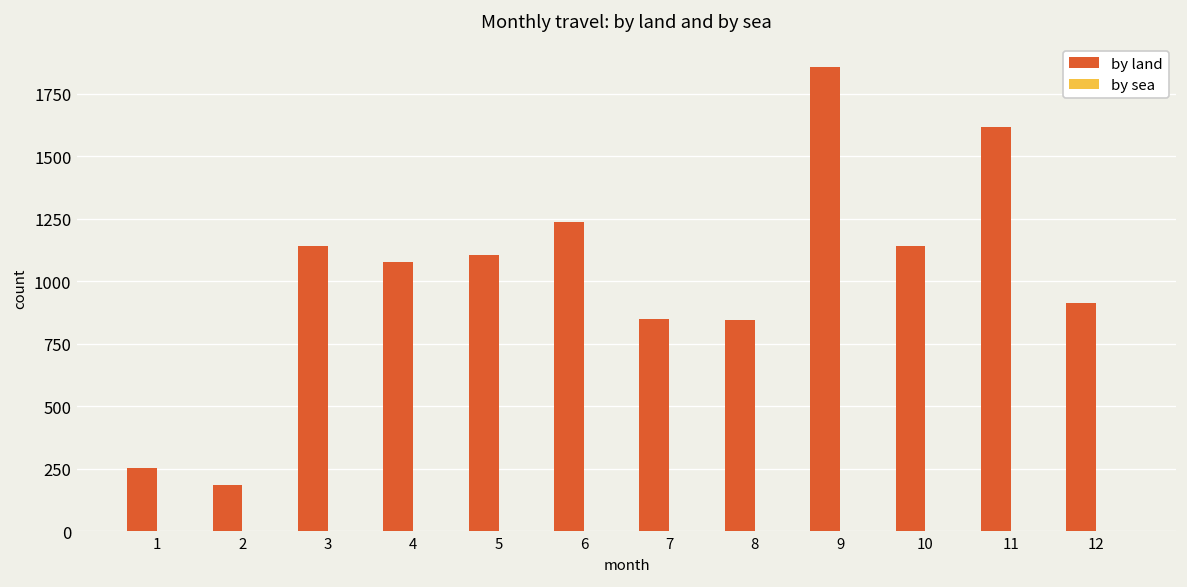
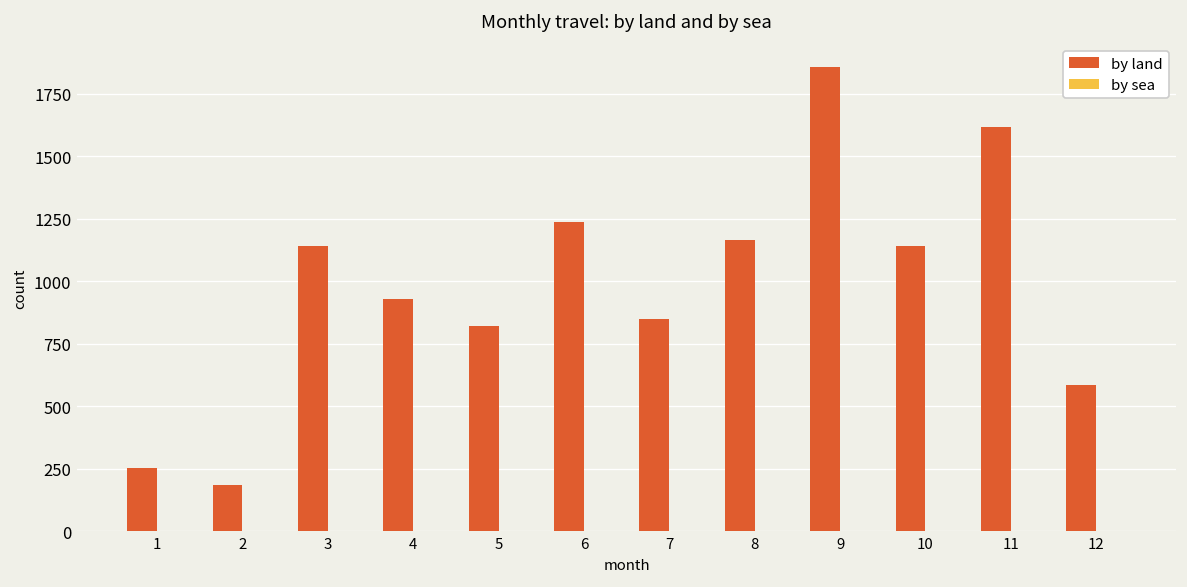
by land, 4: 1080 -> 930
by land, 5: 1110 -> 820
by land, 8: 850 -> 1160
by land, 12: 910 -> 590
